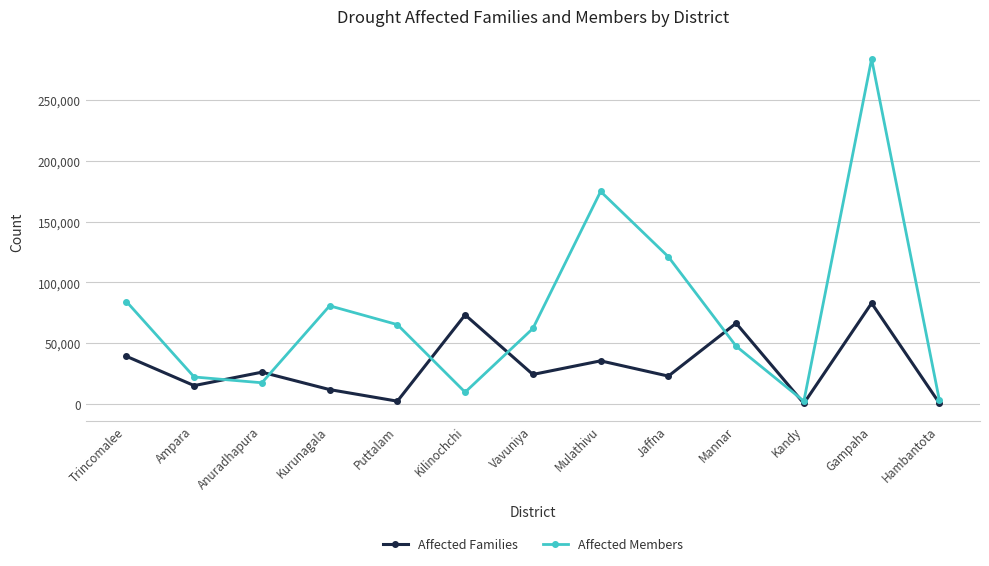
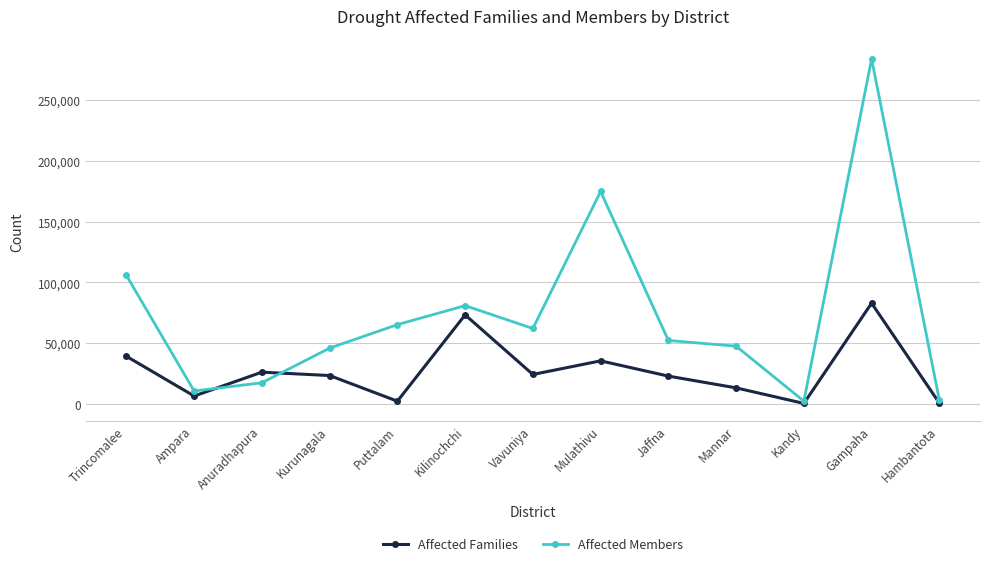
Affected Members, Trincomalee: 84,000 -> 106,000
Affected Families, Ampara: 15,000 -> 7,000
Affected Members, Ampara: 22,000 -> 11,000
Affected Families, Kurunagala: 12,000 -> 24,000
Affected Members, Kurunagala: 81,000 -> 46,000
Affected Members, Kilinochchi: 10,000 -> 81,000
Affected Members, Jaffna: 121,000 -> 52,000
Affected Families, Mannar: 67,000 -> 13,000
